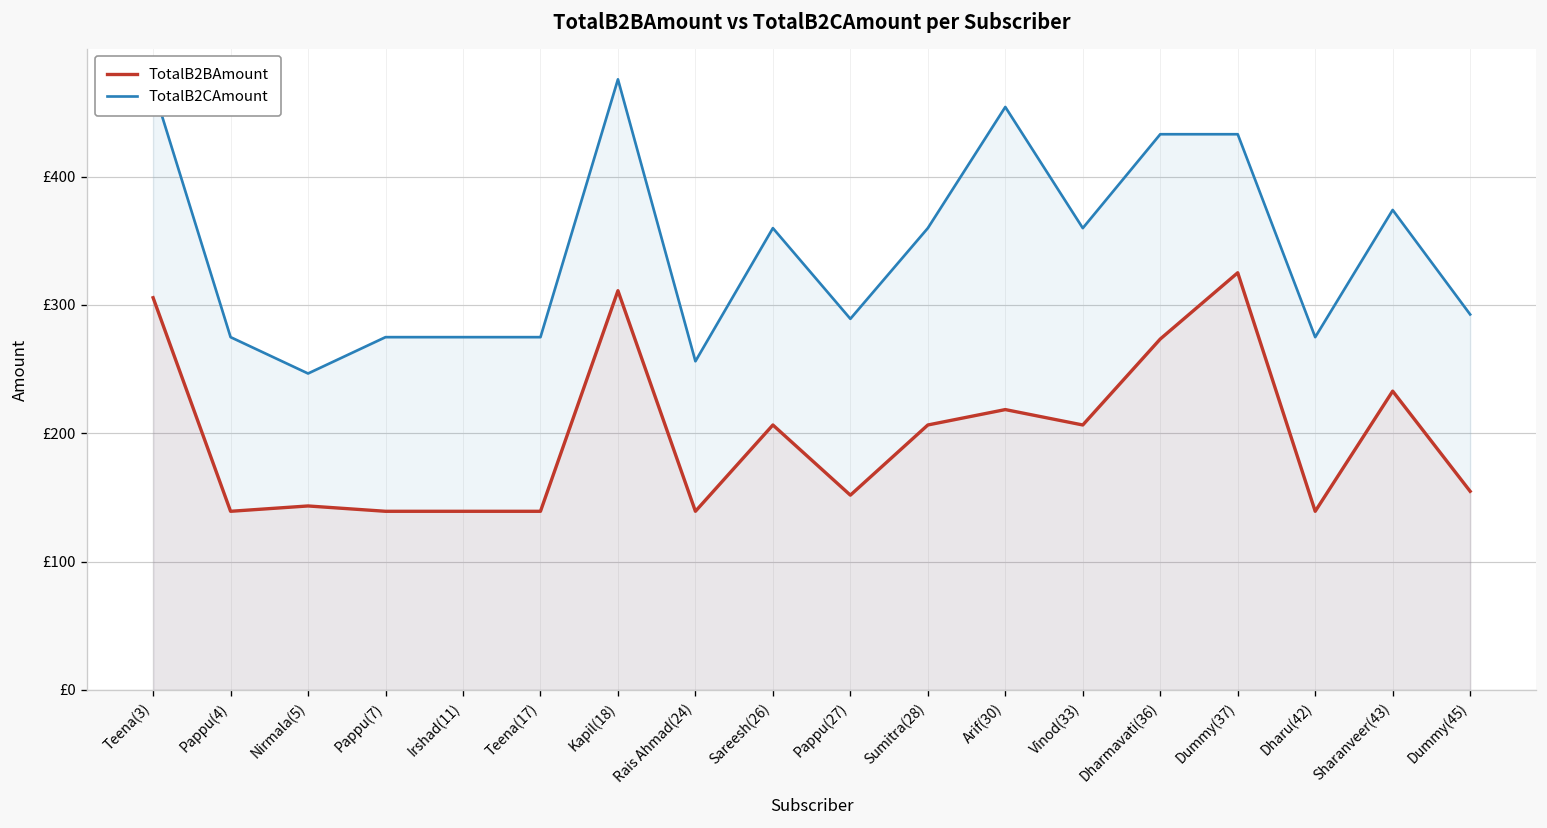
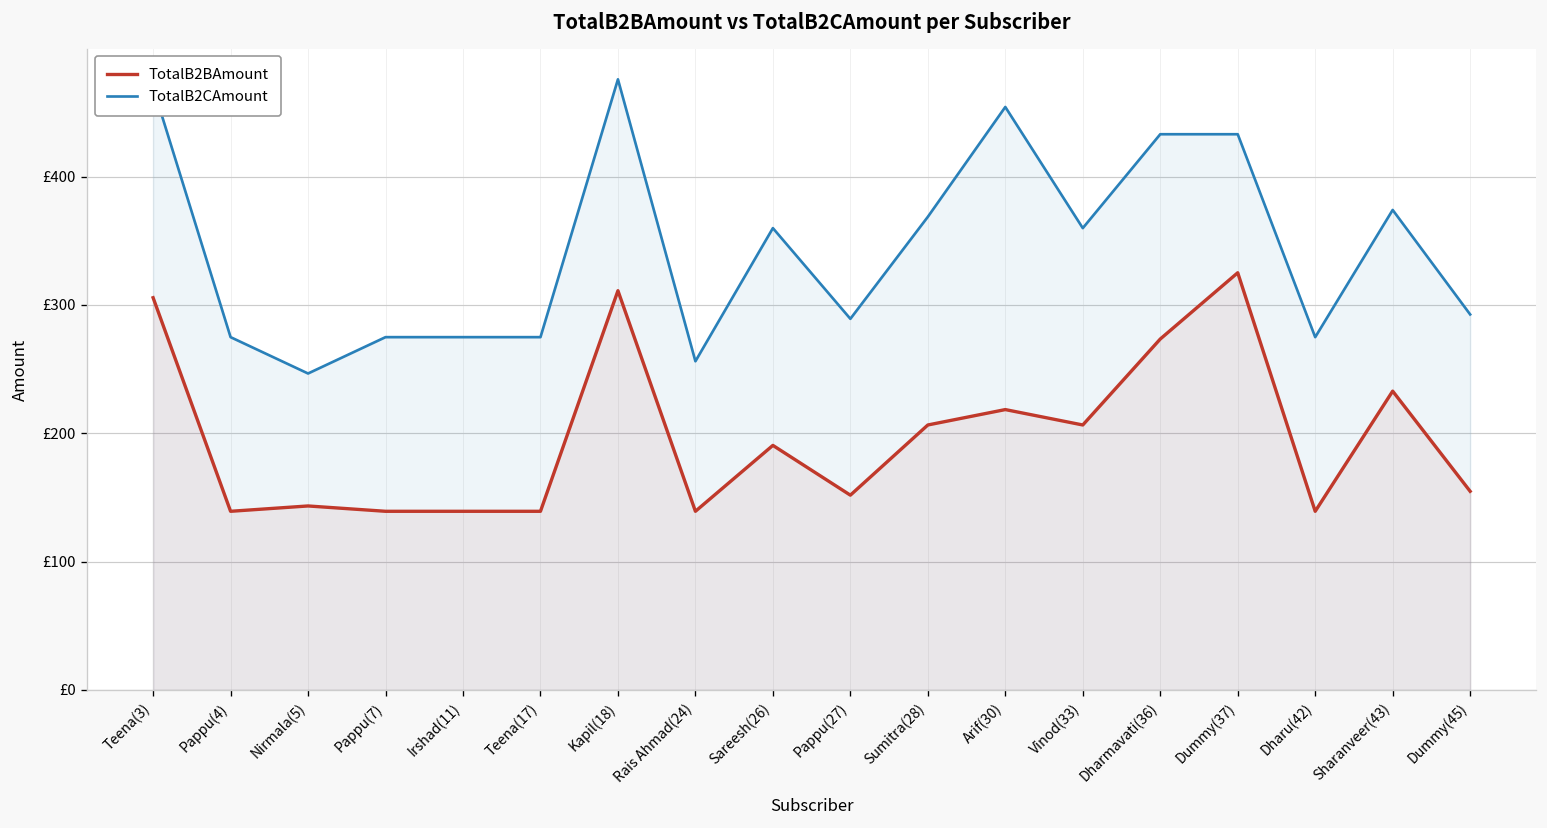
TotalB2BAmount, Sareesh(26): £207 -> £191
TotalB2CAmount, Sumitra(28): £360 -> £369
